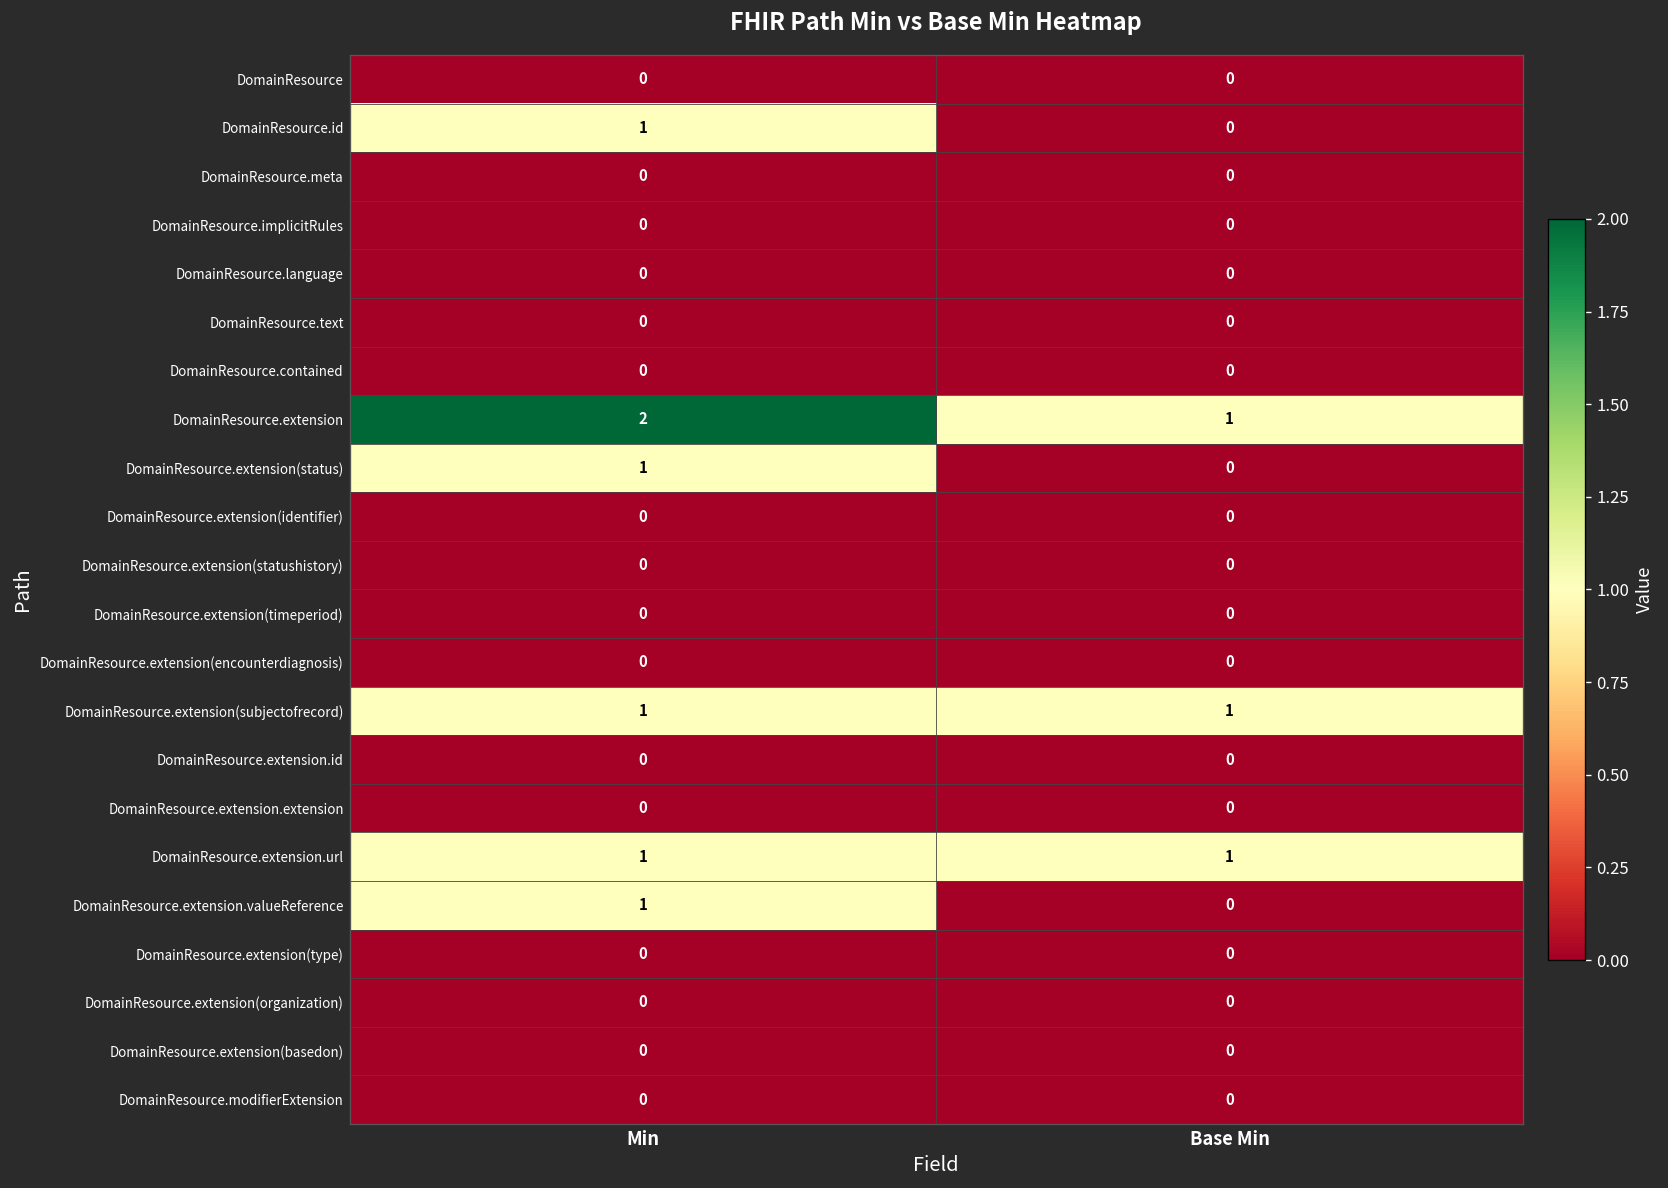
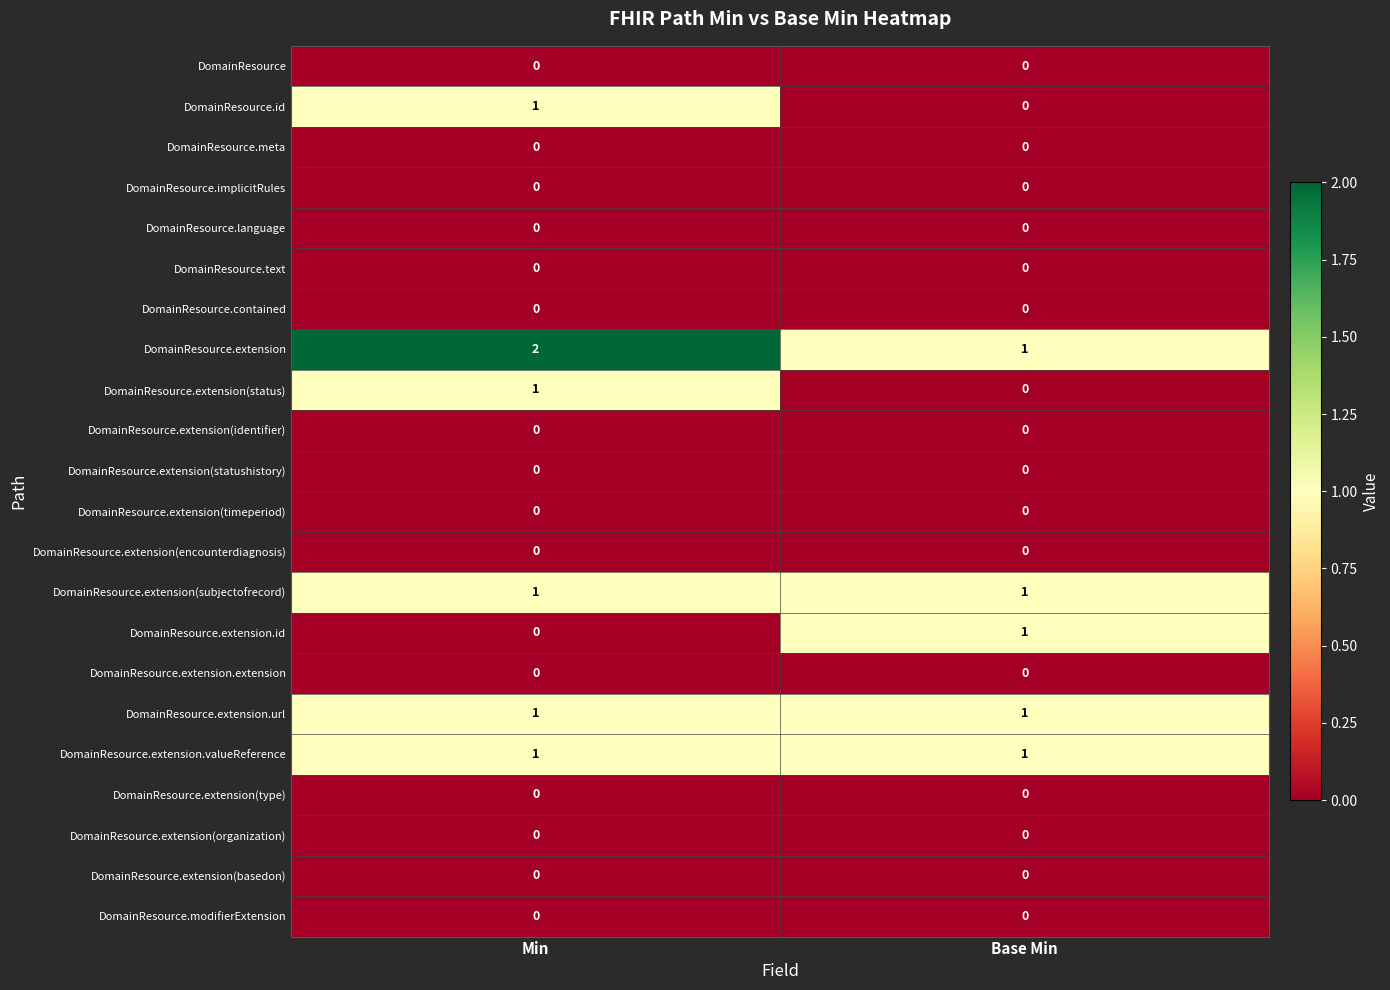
DomainResource.extension.id, Base Min: 0 -> 1
DomainResource.extension.valueReference, Base Min: 0 -> 1
